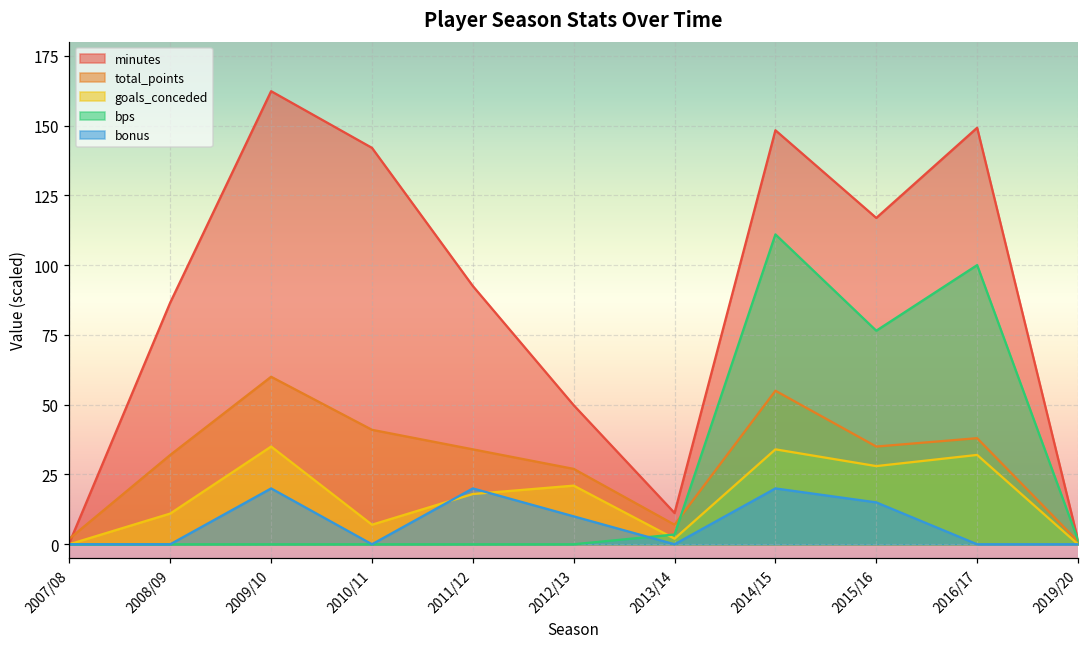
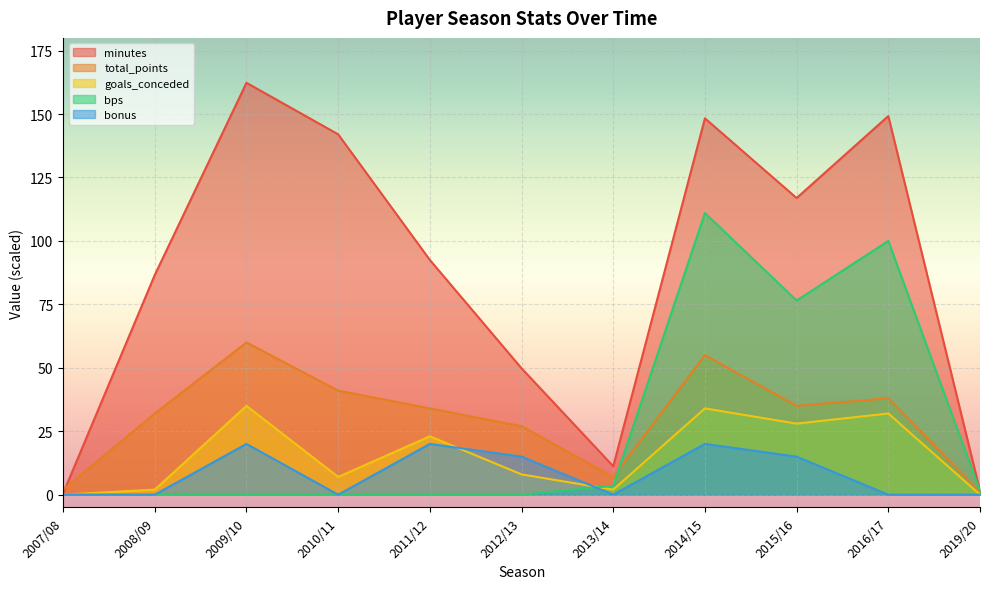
goals_conceded, 2008/09: 11 -> 2
goals_conceded, 2011/12: 18 -> 23
goals_conceded, 2012/13: 21 -> 8
bonus, 2012/13: 10 -> 15
